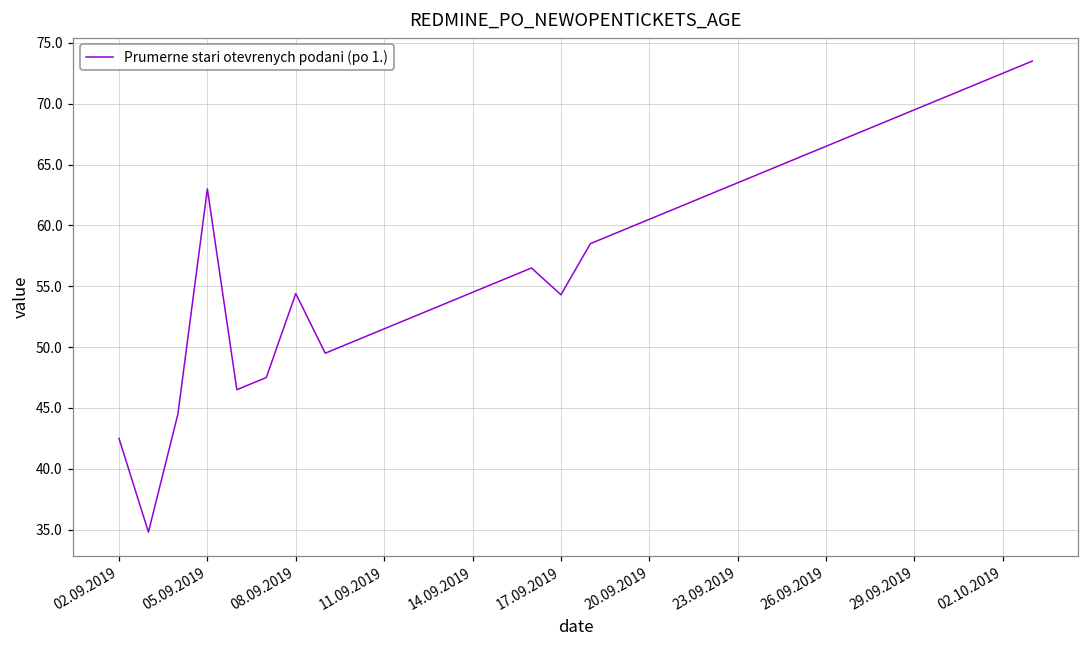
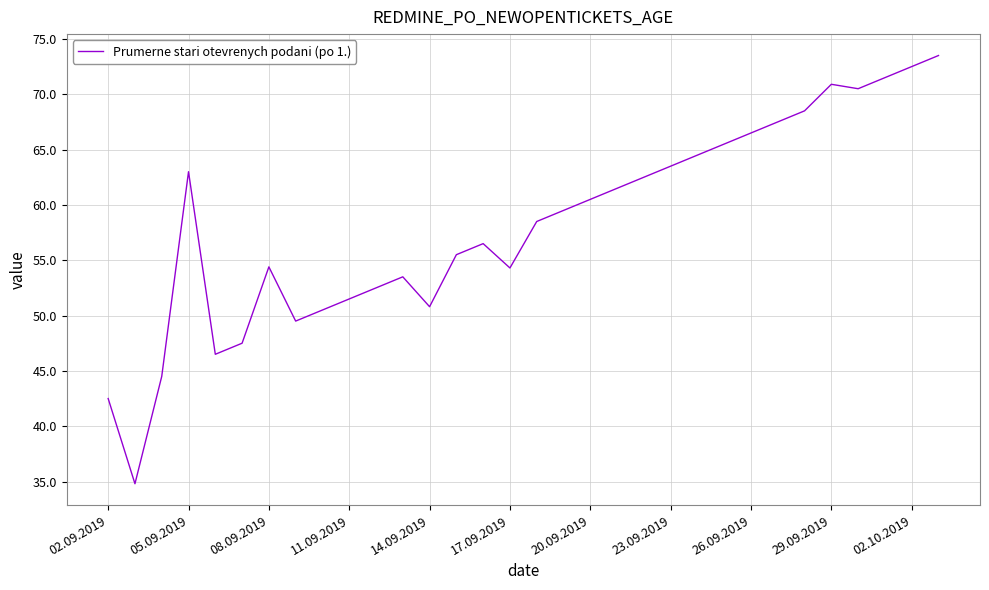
14.09.2019: 54.5 -> 50.8
29.09.2019: 69.5 -> 70.9
